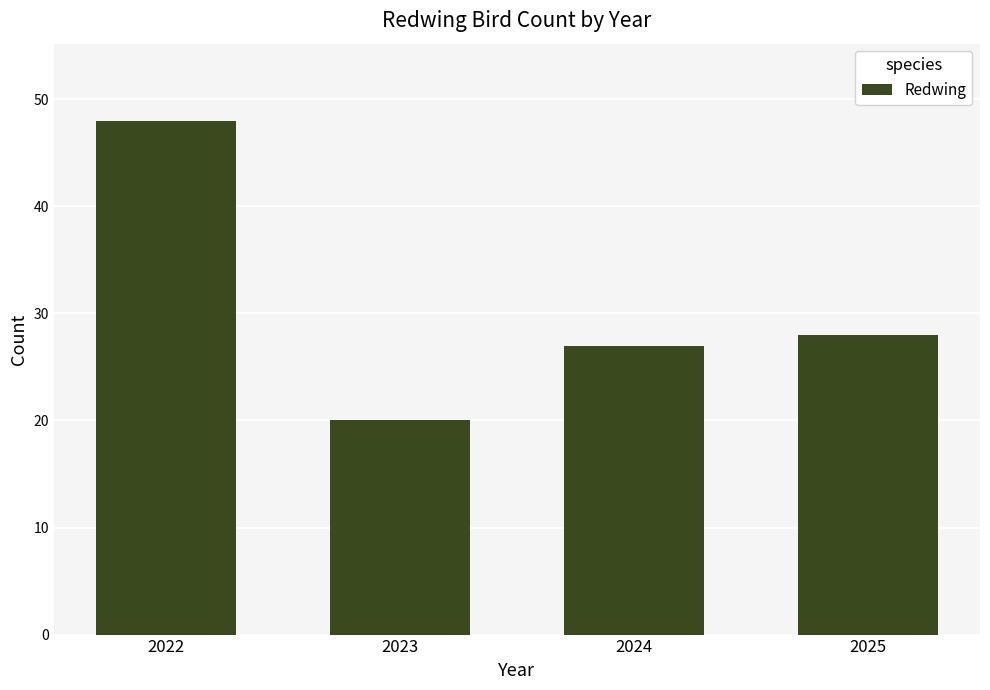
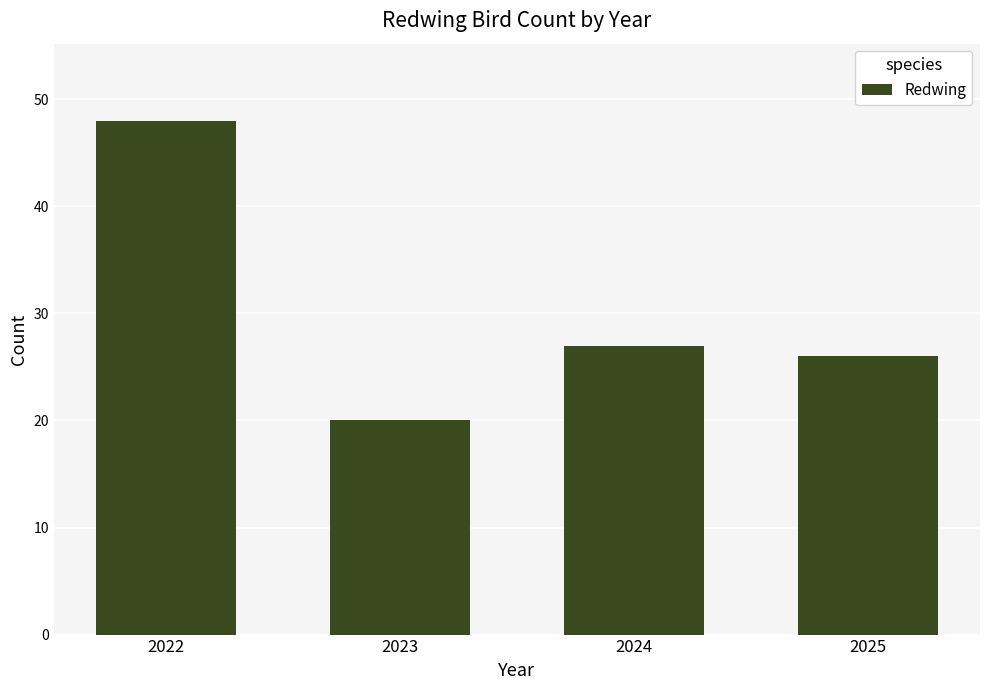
2025: 28 -> 26
